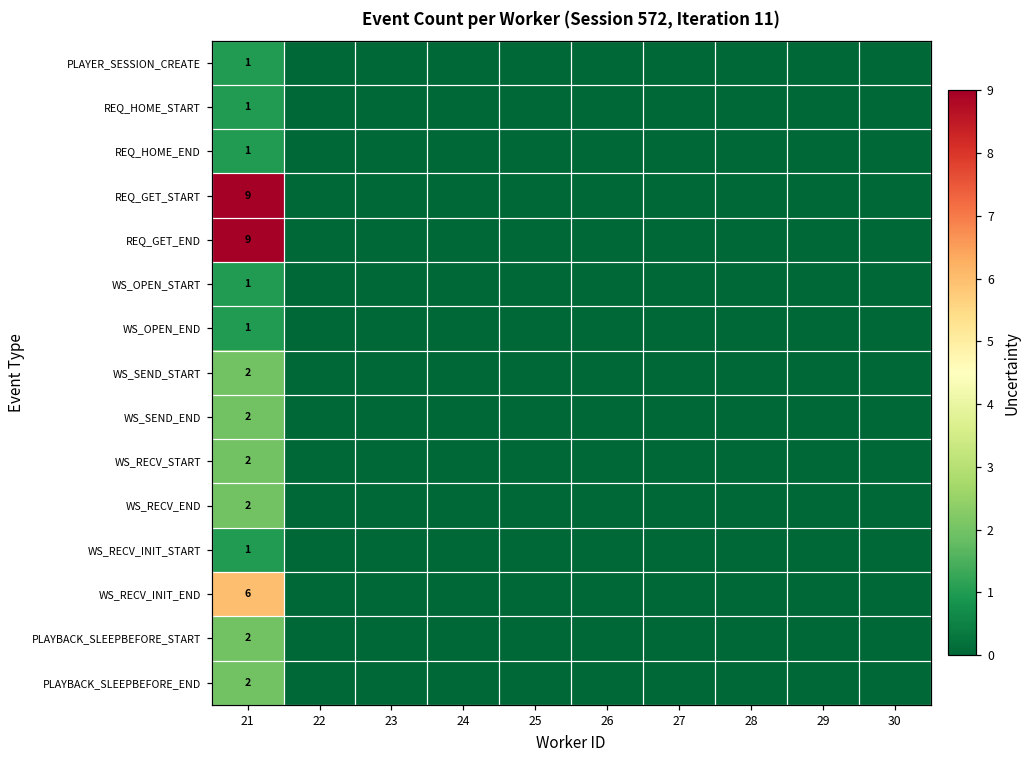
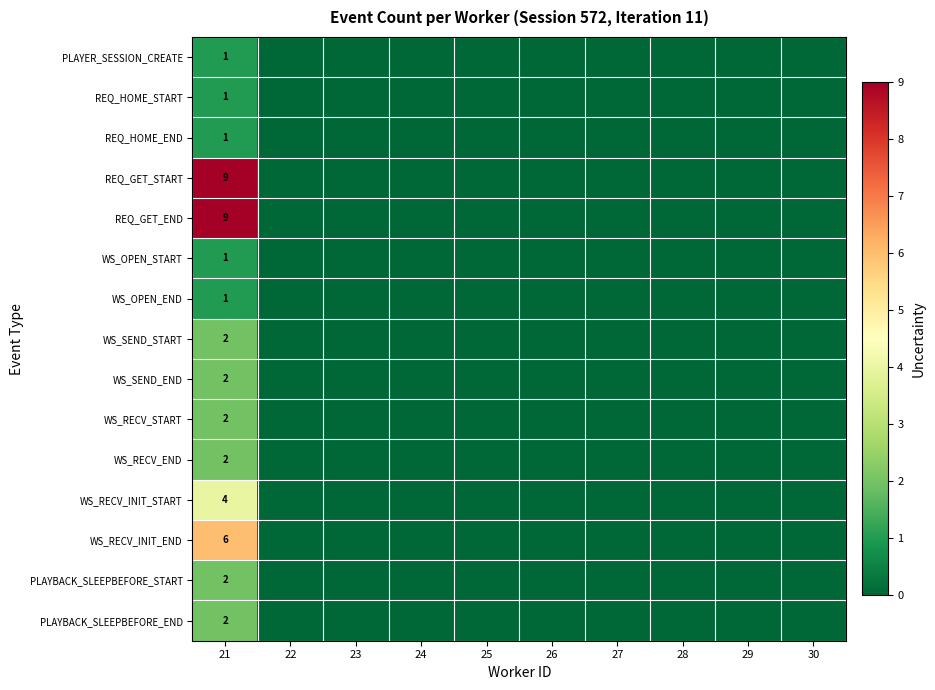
WS_RECV_INIT_START, 21: 1 -> 4
